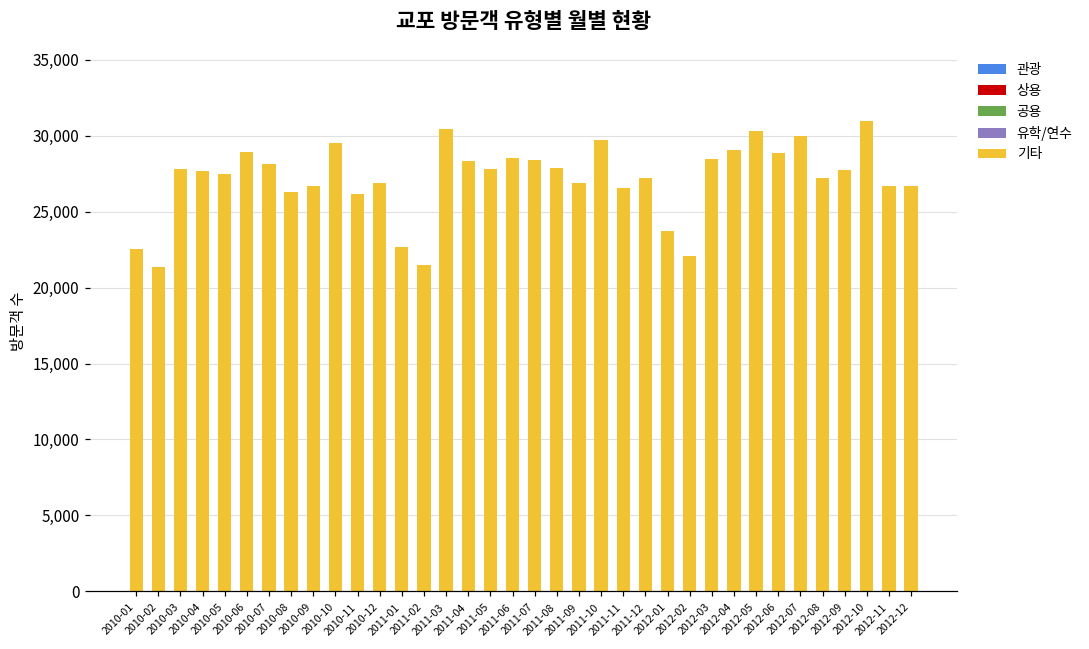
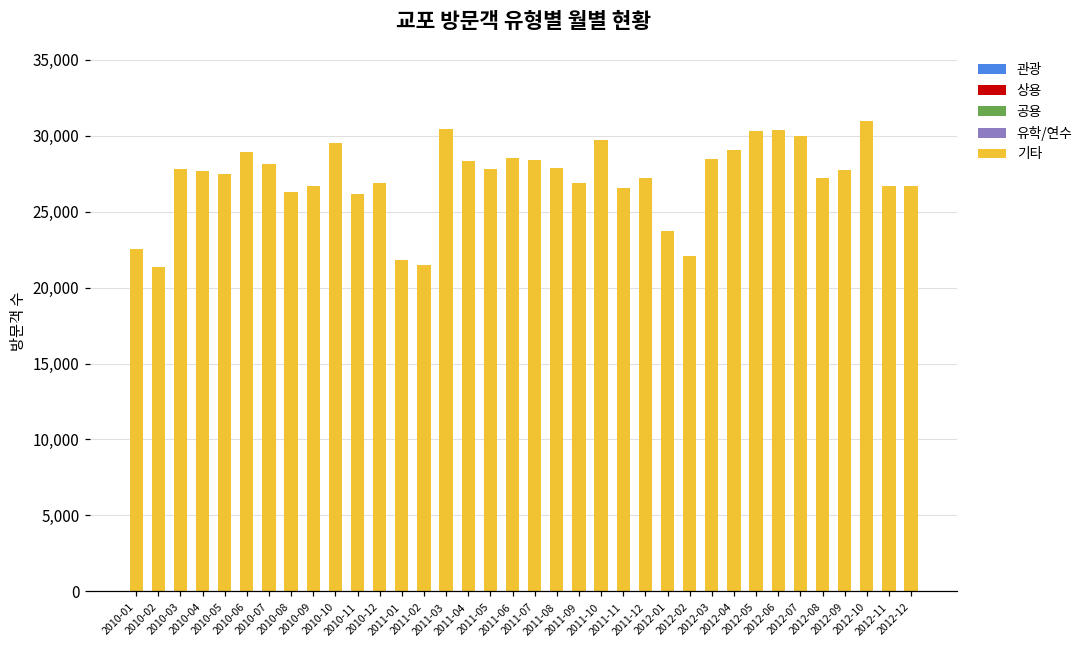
기타, 2011-01: 22,700 -> 21,800
기타, 2012-06: 28,800 -> 30,400
